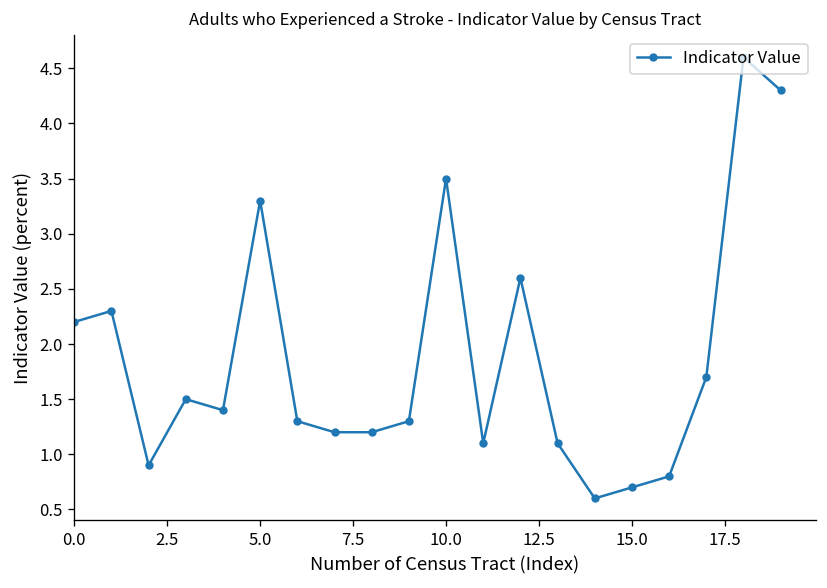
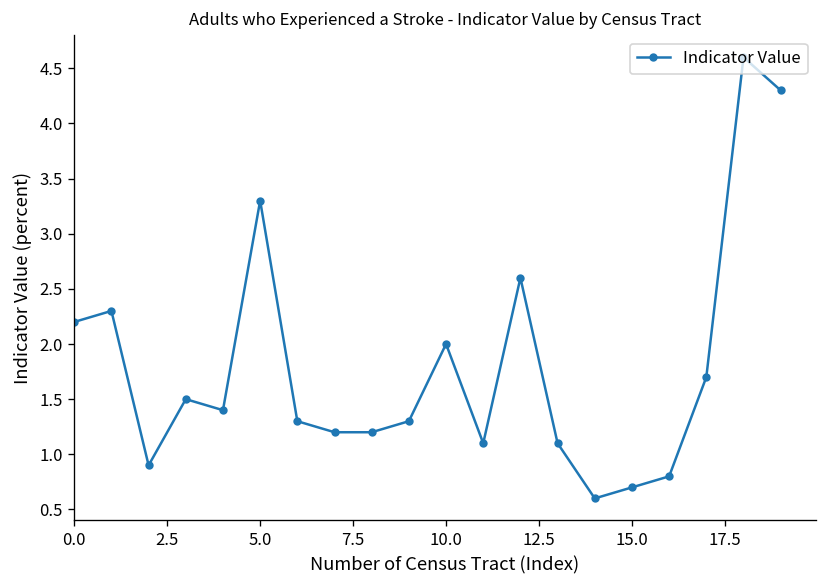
10.0: 3.5 -> 2.0
